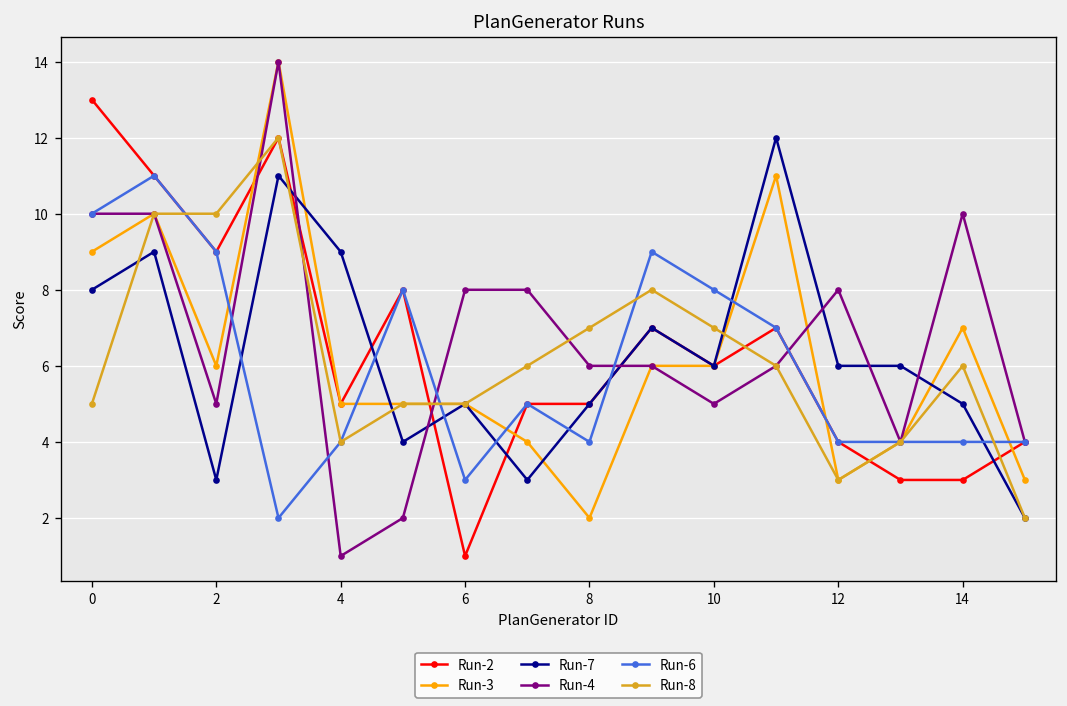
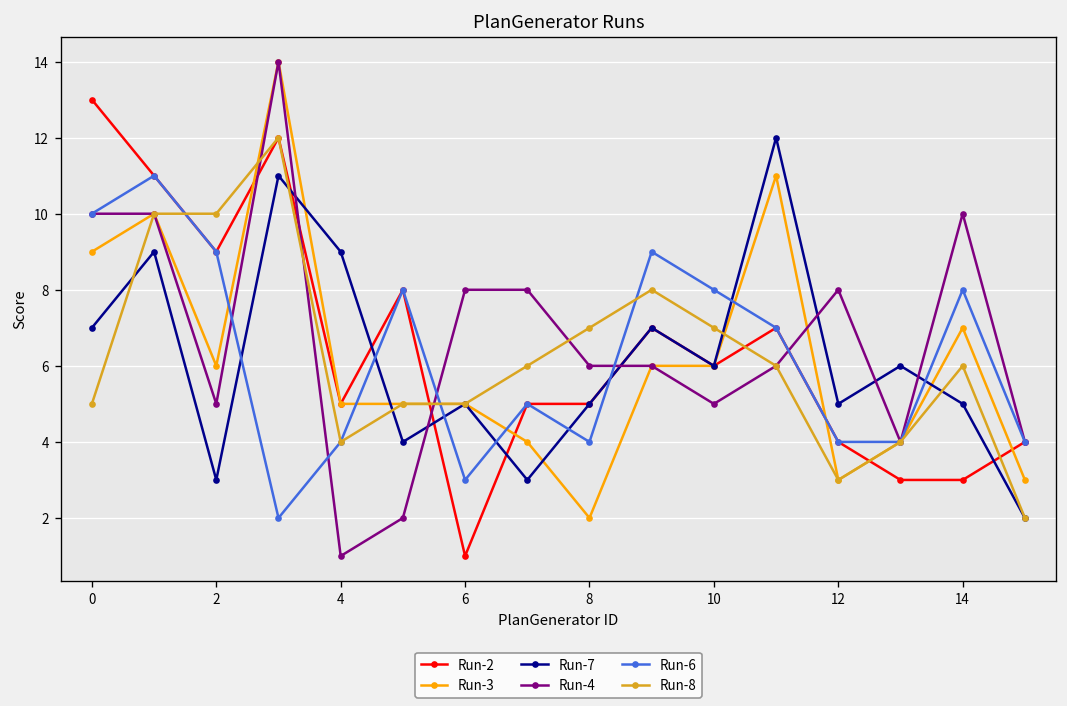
Run-7, 0: 8 -> 7
Run-7, 12: 6 -> 5
Run-6, 14: 4 -> 8
